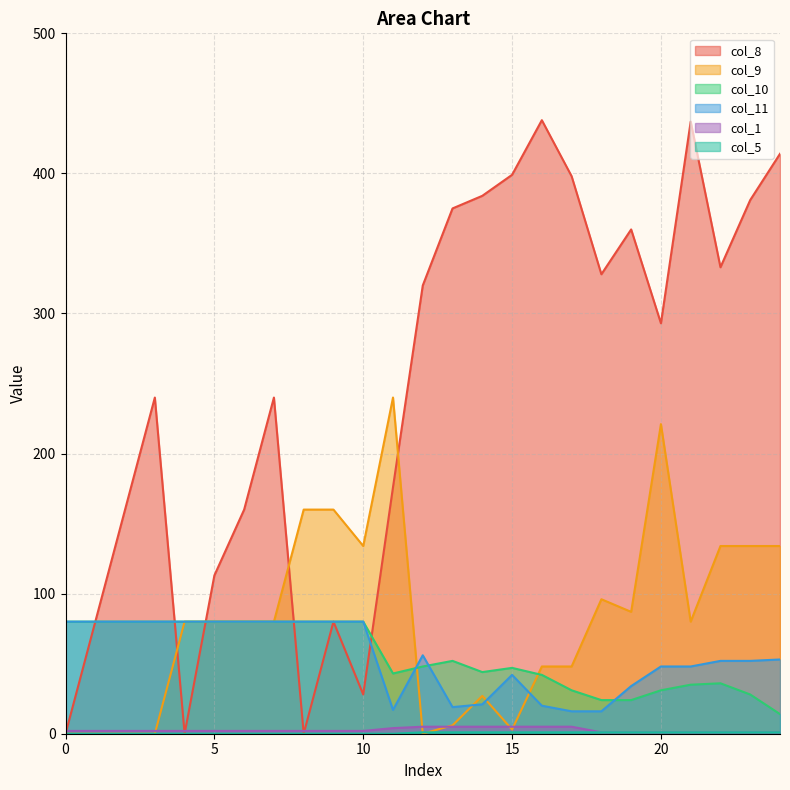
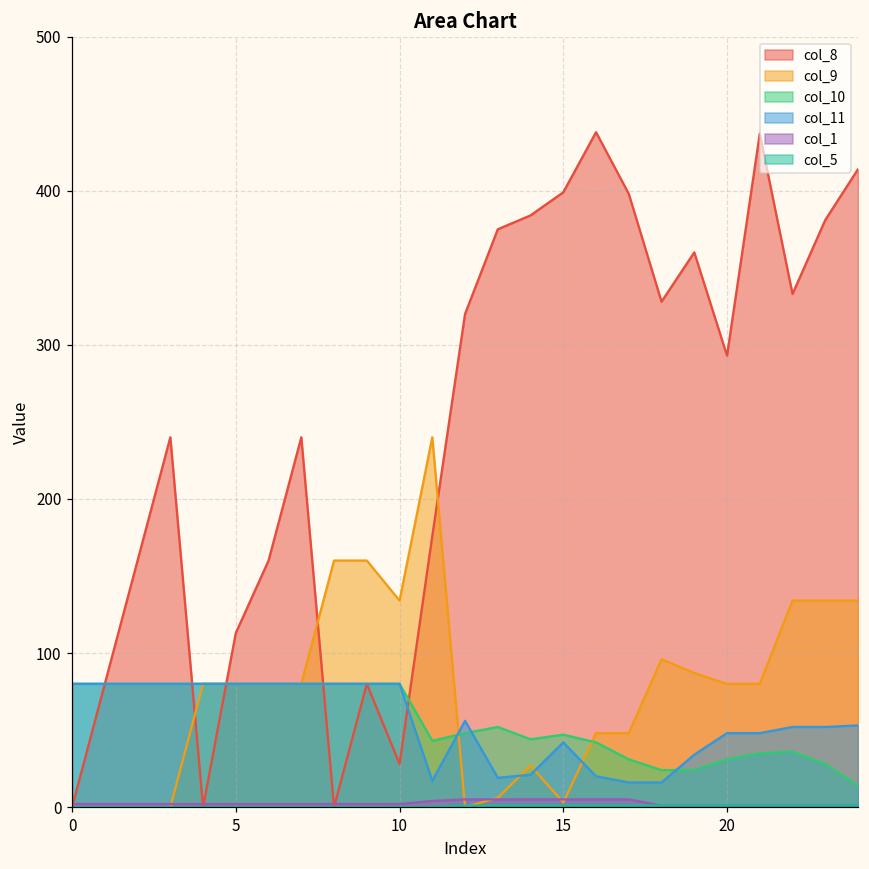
col_9, 20: 221 -> 80
